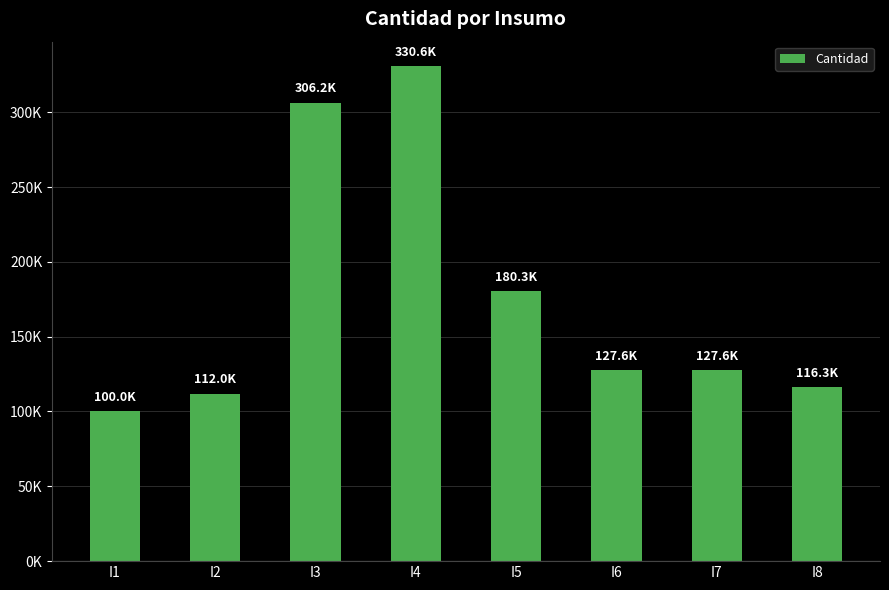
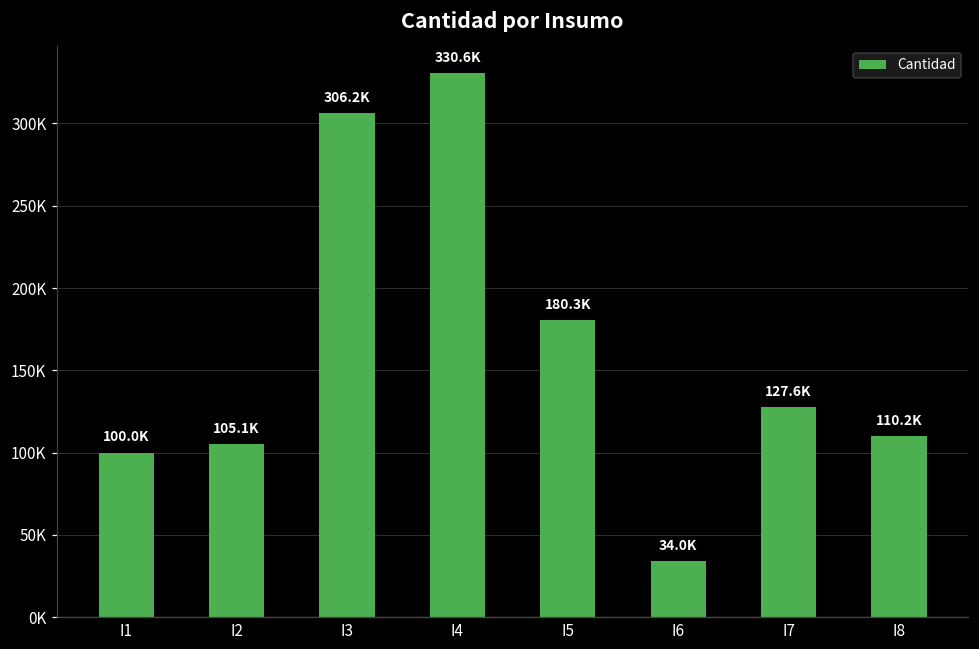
I2: 112.0K -> 105.1K
I6: 127.6K -> 34.0K
I8: 116.3K -> 110.2K
